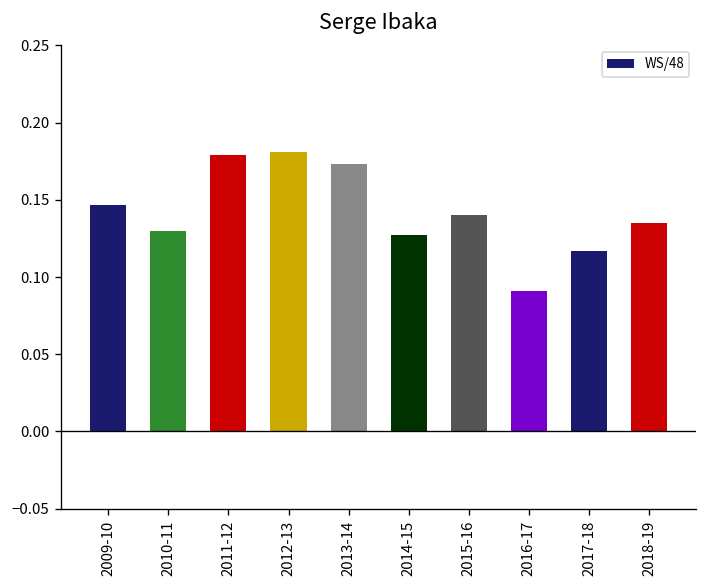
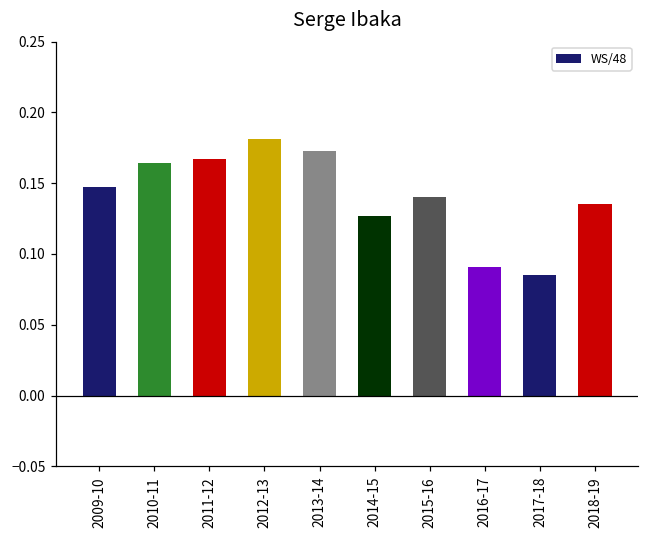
2010-11: 0.130 -> 0.164
2011-12: 0.179 -> 0.167
2017-18: 0.117 -> 0.085
